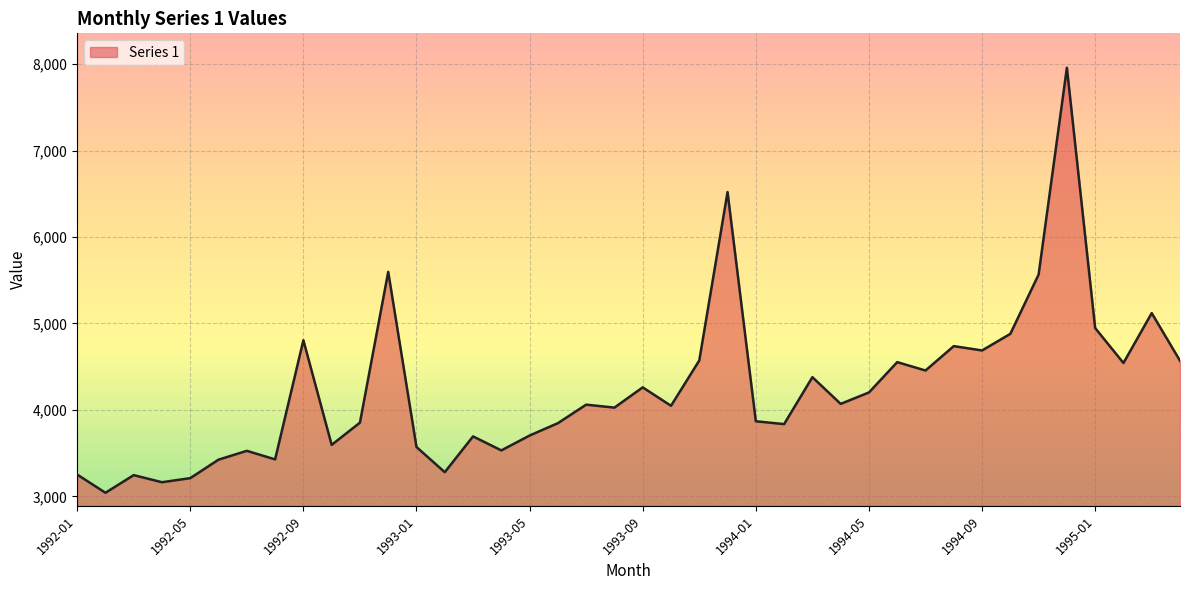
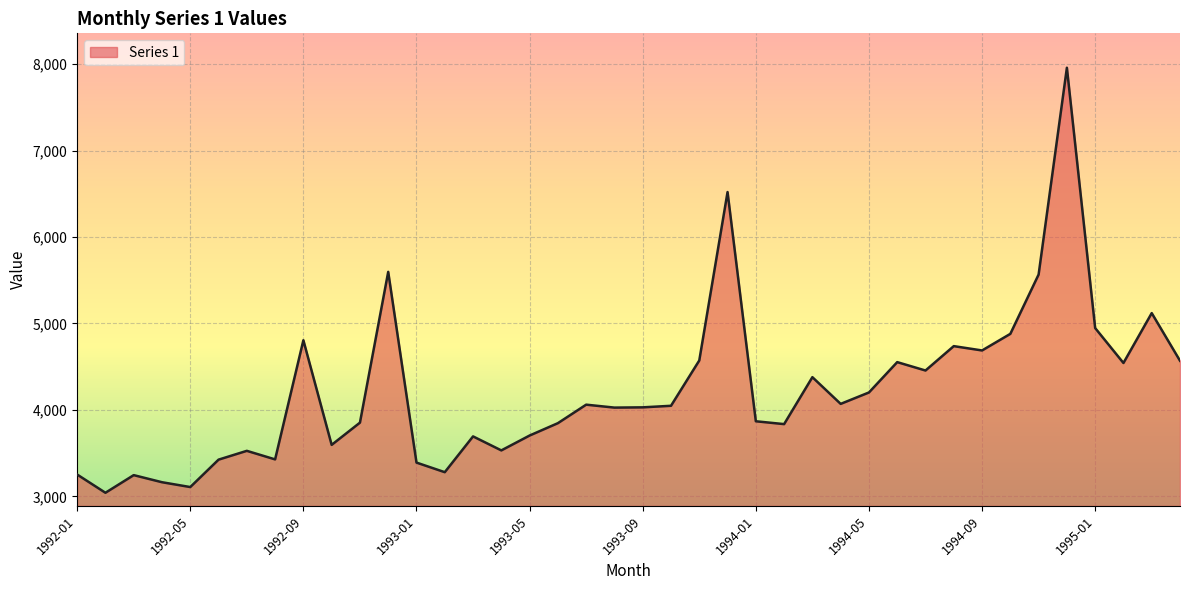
1992-05: 3,200 -> 3,100
1993-01: 3,600 -> 3,400
1993-09: 4,300 -> 4,000
